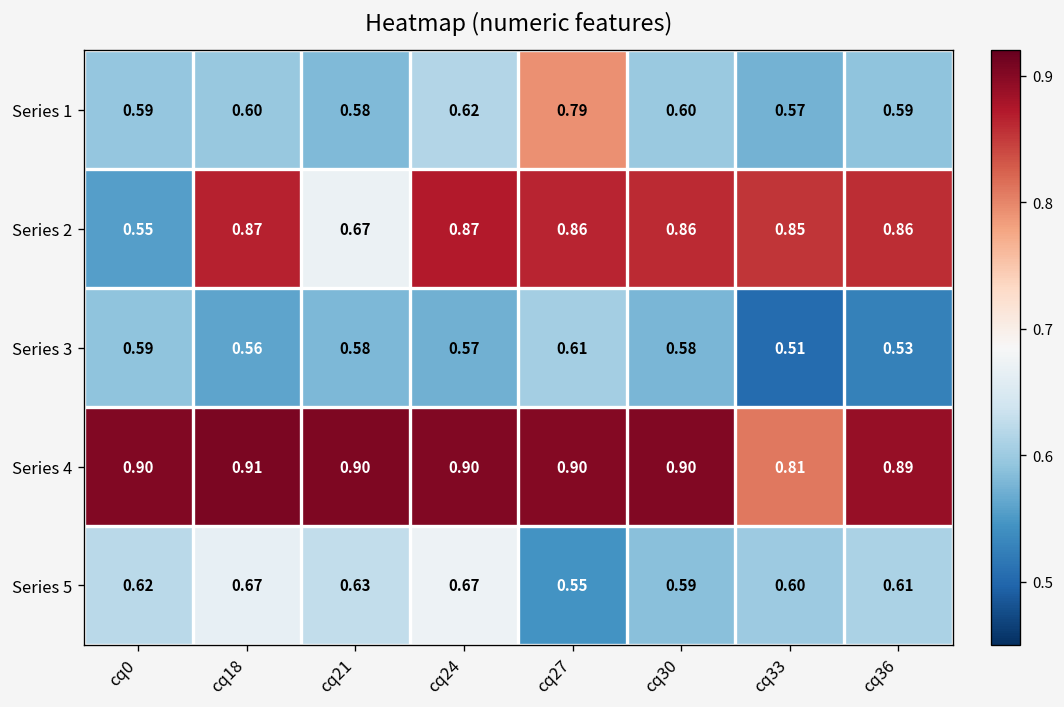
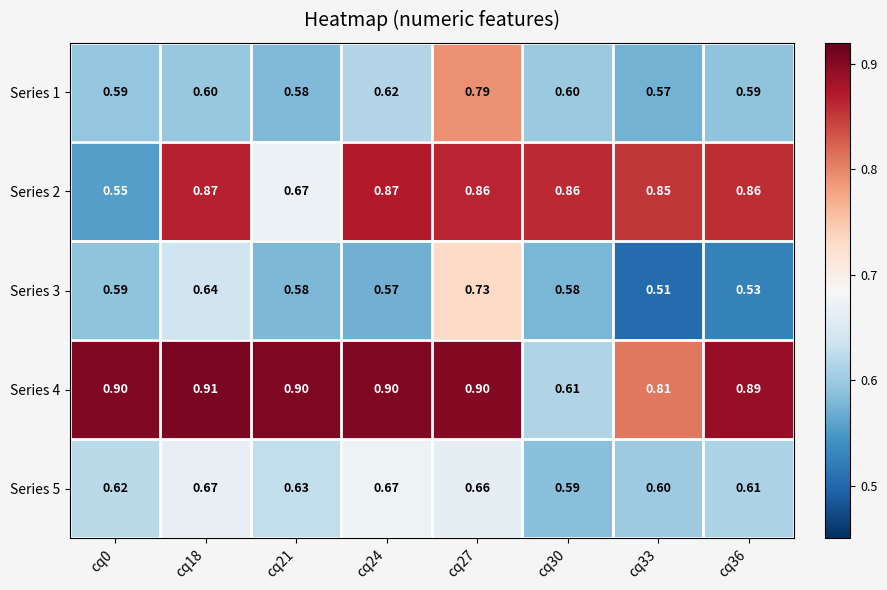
Series 3, cq18: 0.56 -> 0.64
Series 3, cq27: 0.61 -> 0.73
Series 4, cq30: 0.90 -> 0.61
Series 5, cq27: 0.55 -> 0.66
